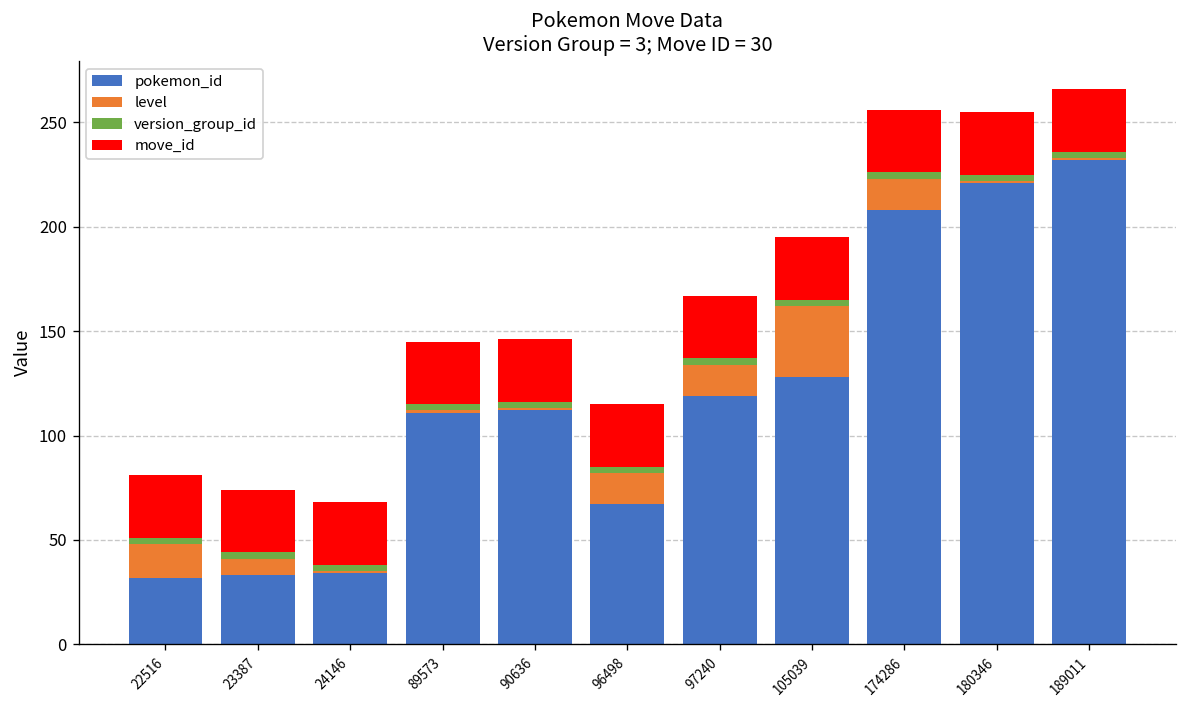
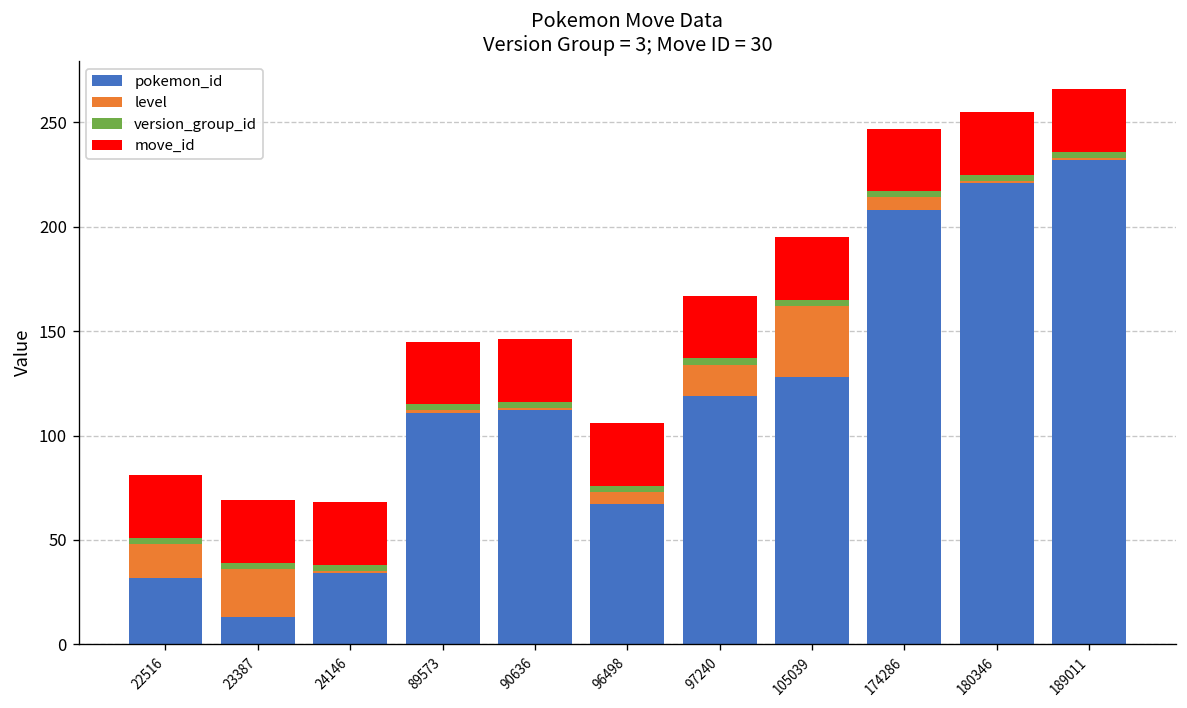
pokemon_id, 23387: 33 -> 13
level, 23387: 8 -> 23
level, 96498: 15 -> 6
level, 174286: 15 -> 6
